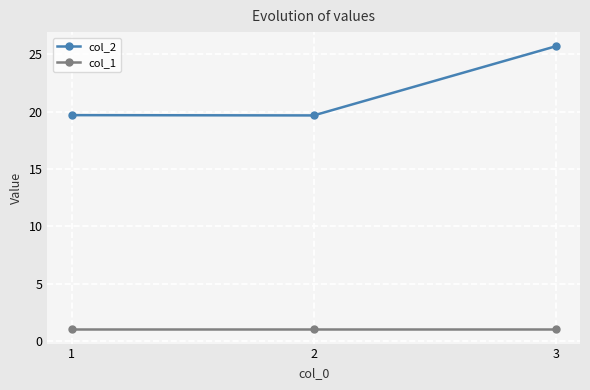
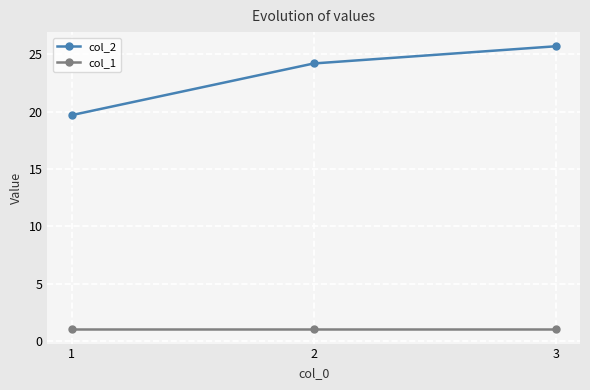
col_2, 2: 19.7 -> 24.2
